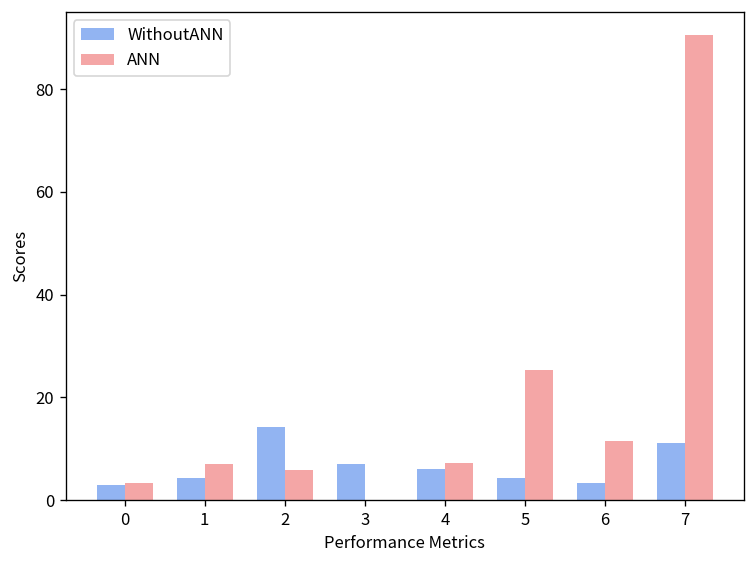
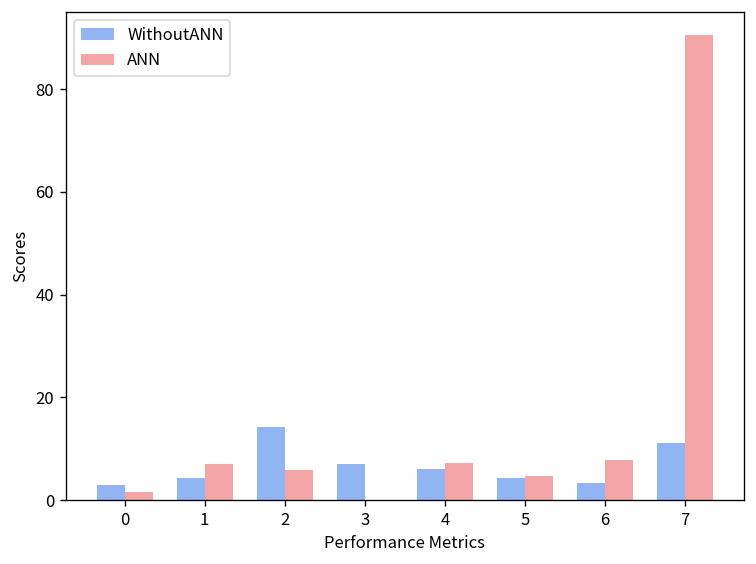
ANN, 0: 3 -> 1
ANN, 5: 25 -> 5
ANN, 6: 12 -> 8
